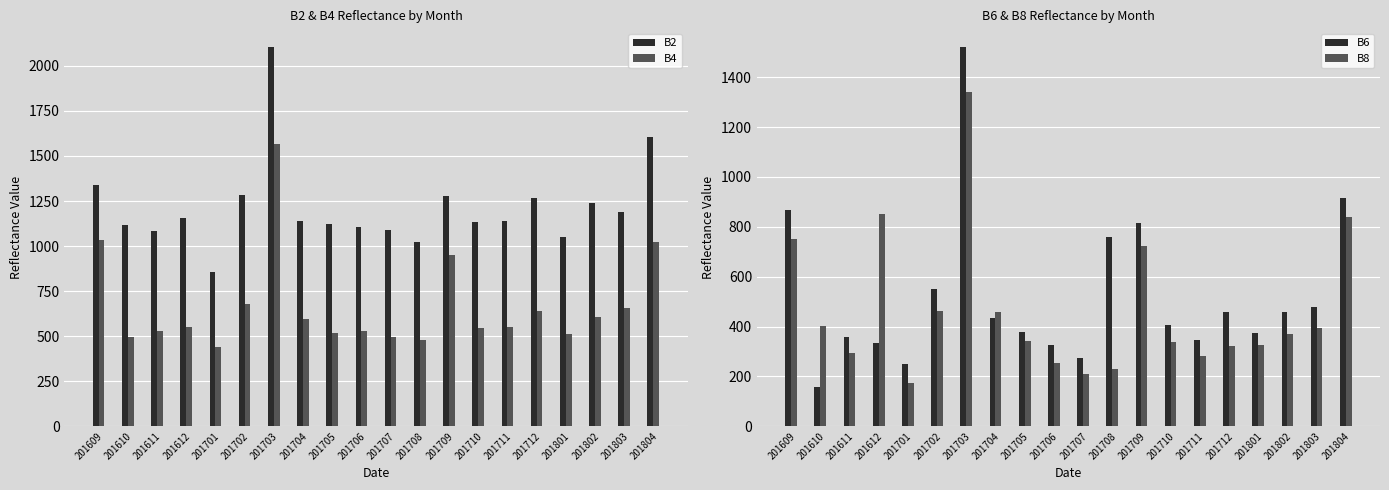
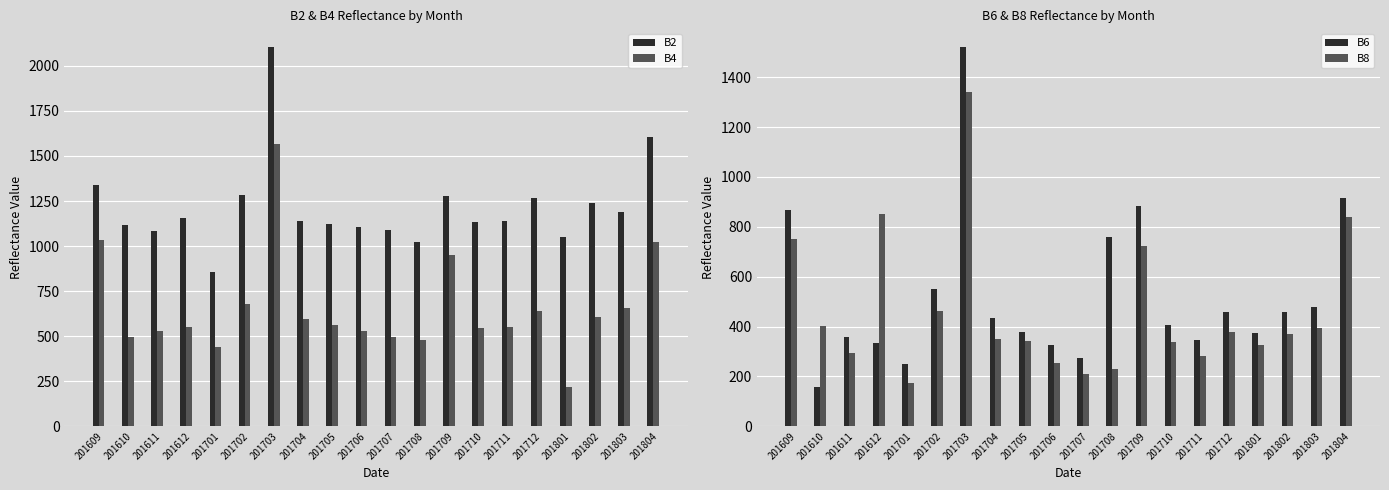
B2 & B4 Reflectance by Month, B4, 201705: 520 -> 560
B2 & B4 Reflectance by Month, B4, 201801: 510 -> 220
B6 & B8 Reflectance by Month, B8, 201704: 460 -> 350
B6 & B8 Reflectance by Month, B6, 201709: 810 -> 880
B6 & B8 Reflectance by Month, B8, 201712: 320 -> 380
